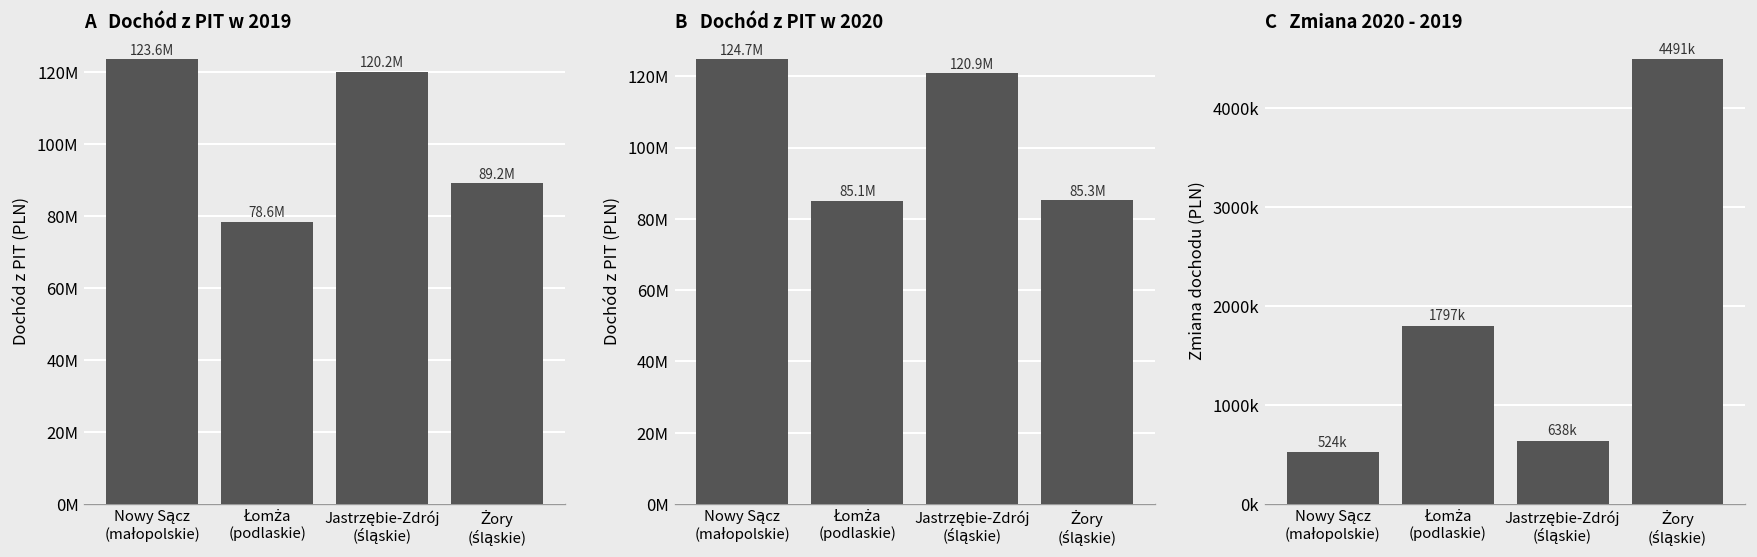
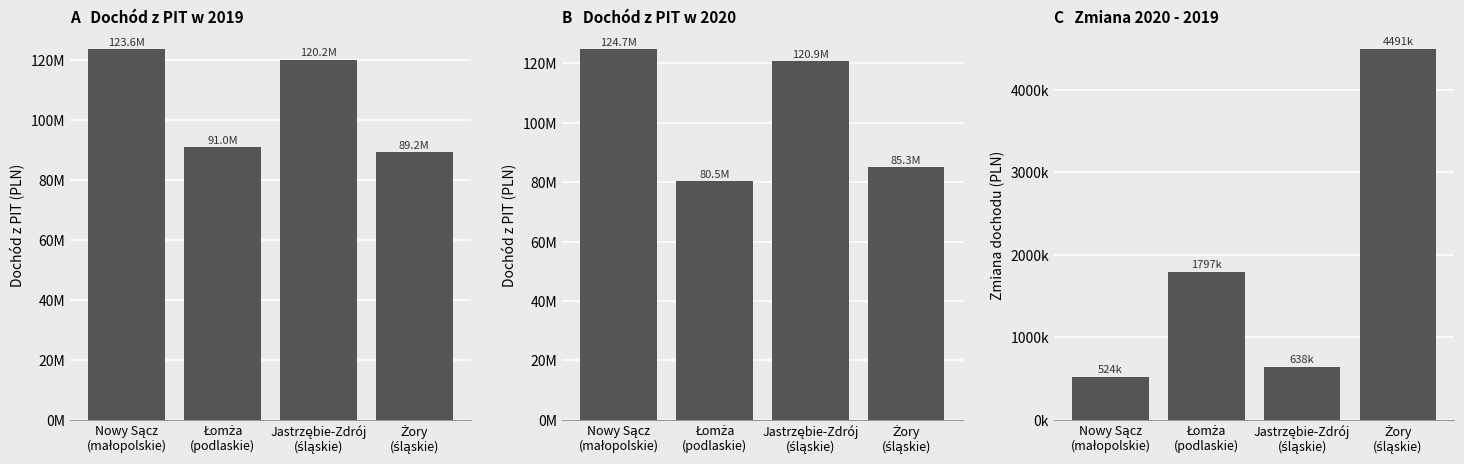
A Dochód z PIT w 2019, Łomża (podlaskie): 78.6M -> 91.0M
B Dochód z PIT w 2020, Łomża (podlaskie): 85.1M -> 80.5M
